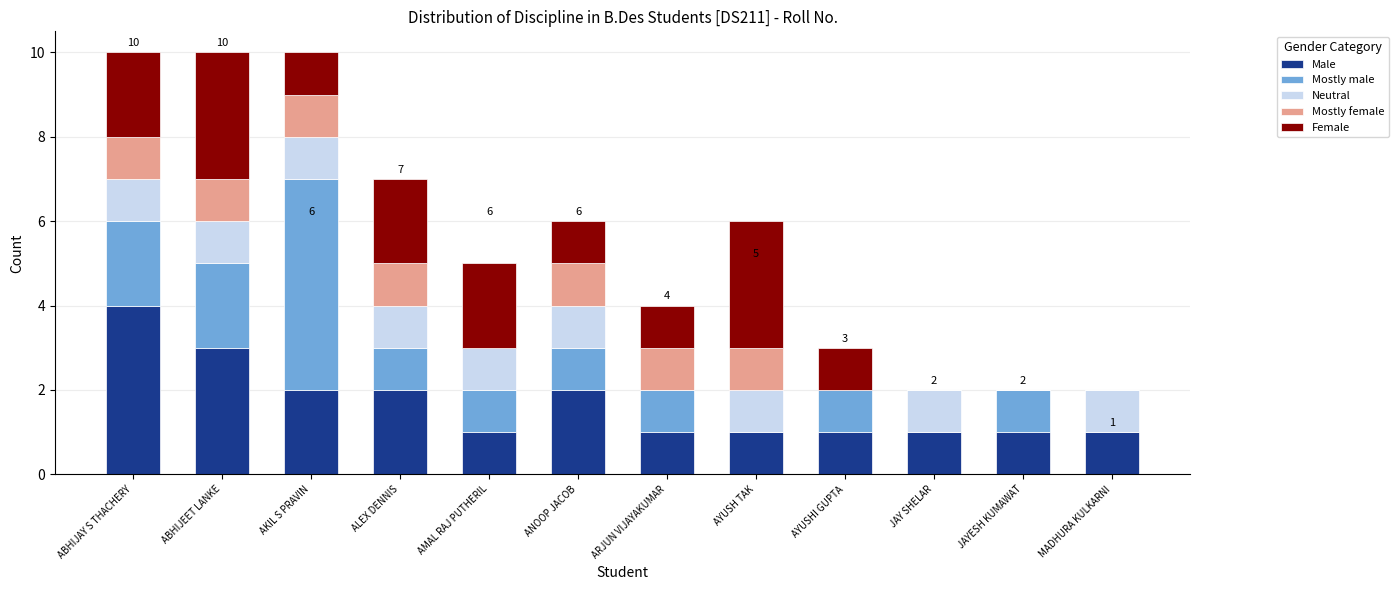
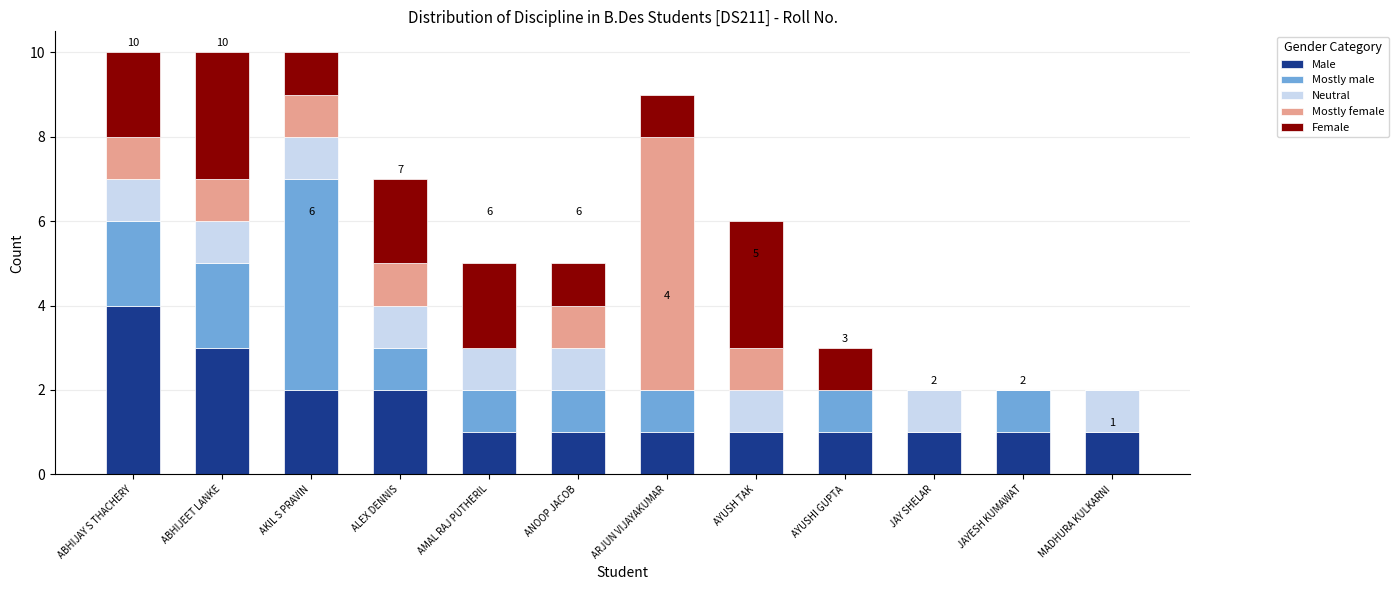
Male, ANOOP JACOB: 2 -> 1
Mostly female, ARJUN VIJAYAKUMAR: 1 -> 6
